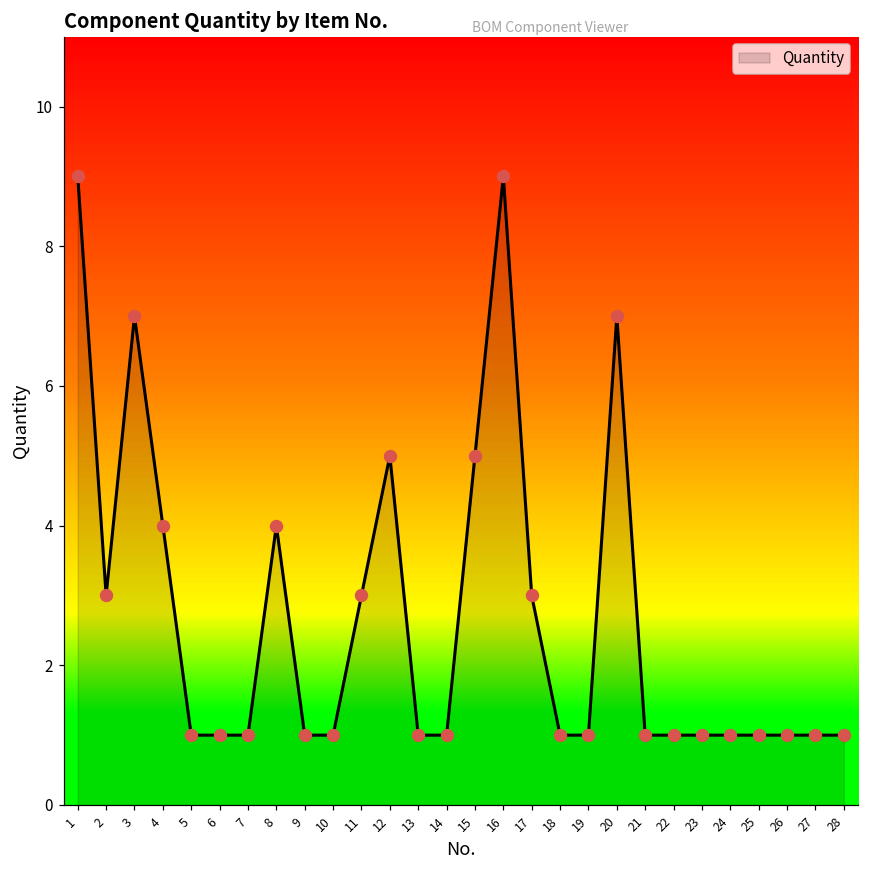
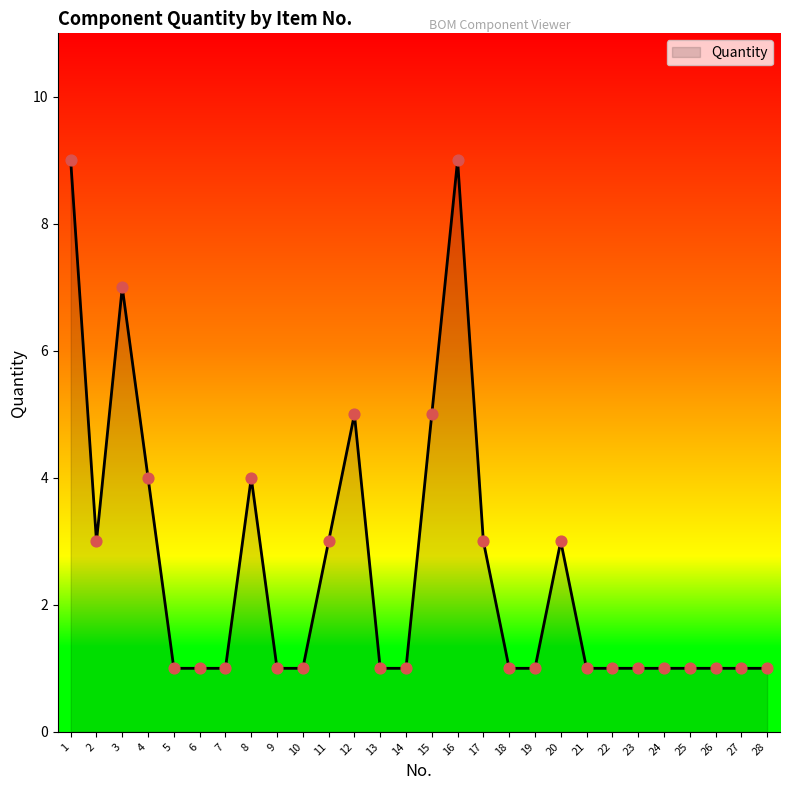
20: 7 -> 3
